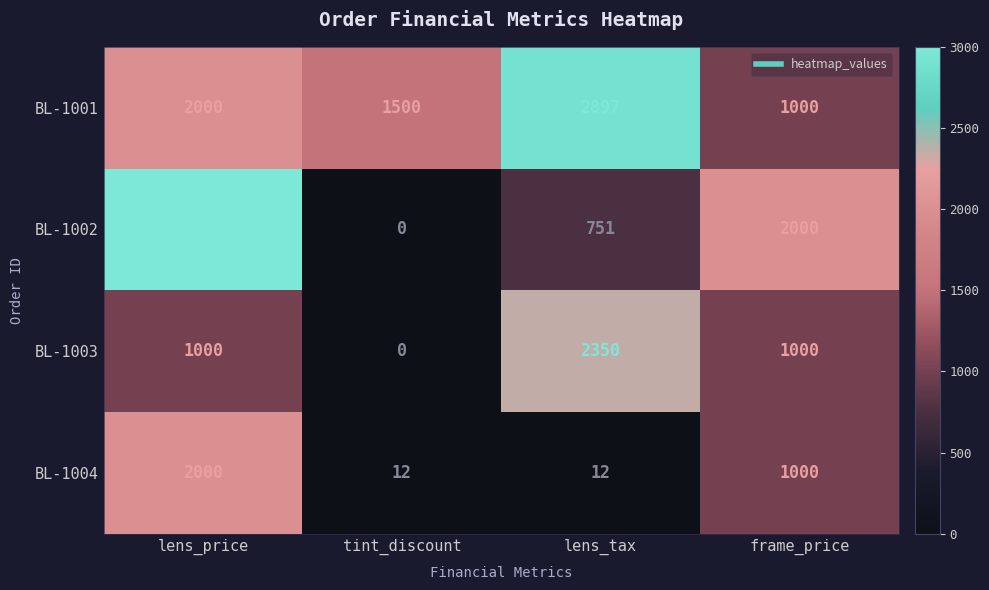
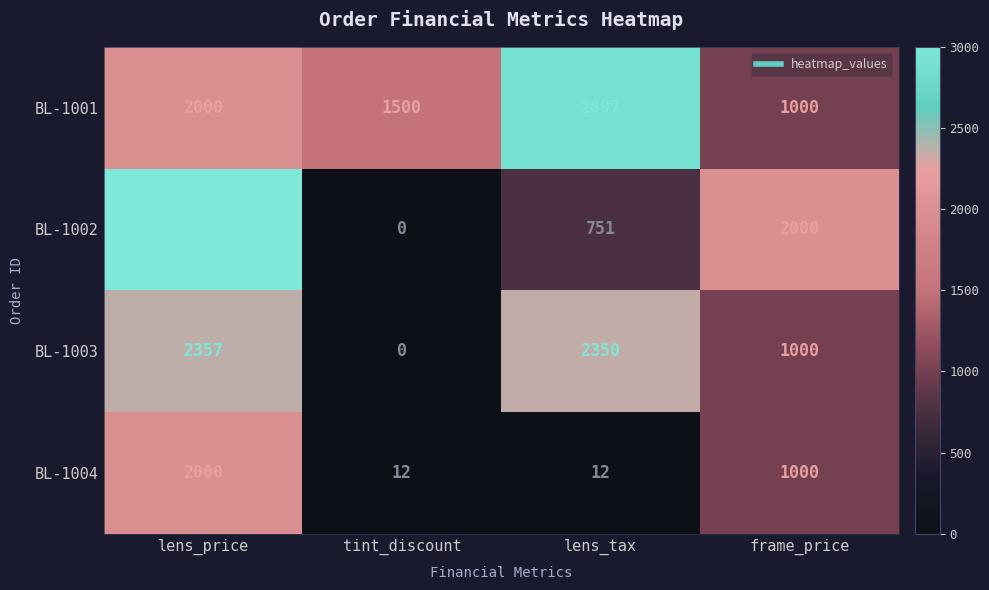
BL-1003, lens_price: 1000 -> 2357
